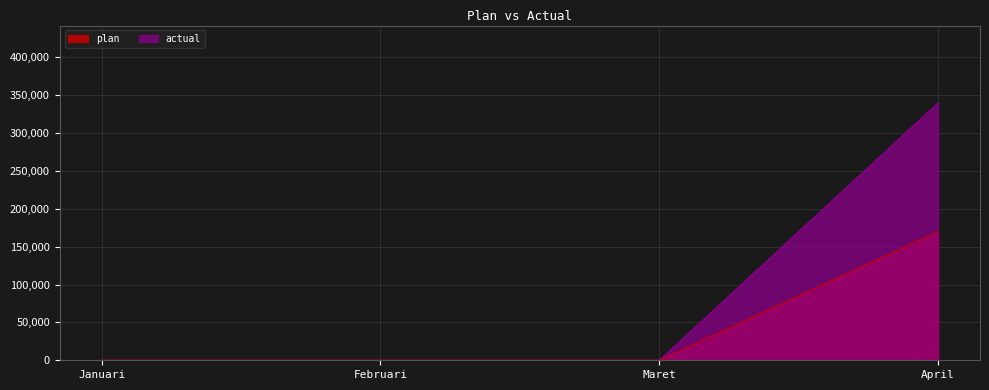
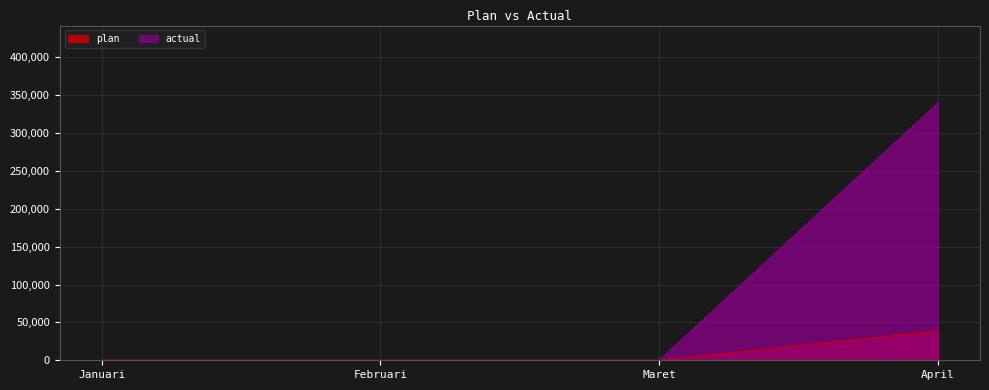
plan, April: 170,000 -> 40,000
